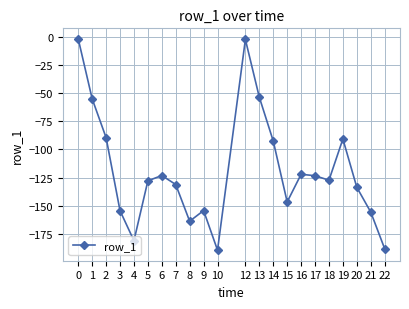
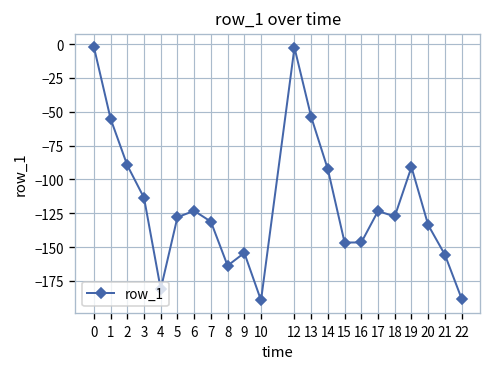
3: -154 -> -114
16: -122 -> -147
